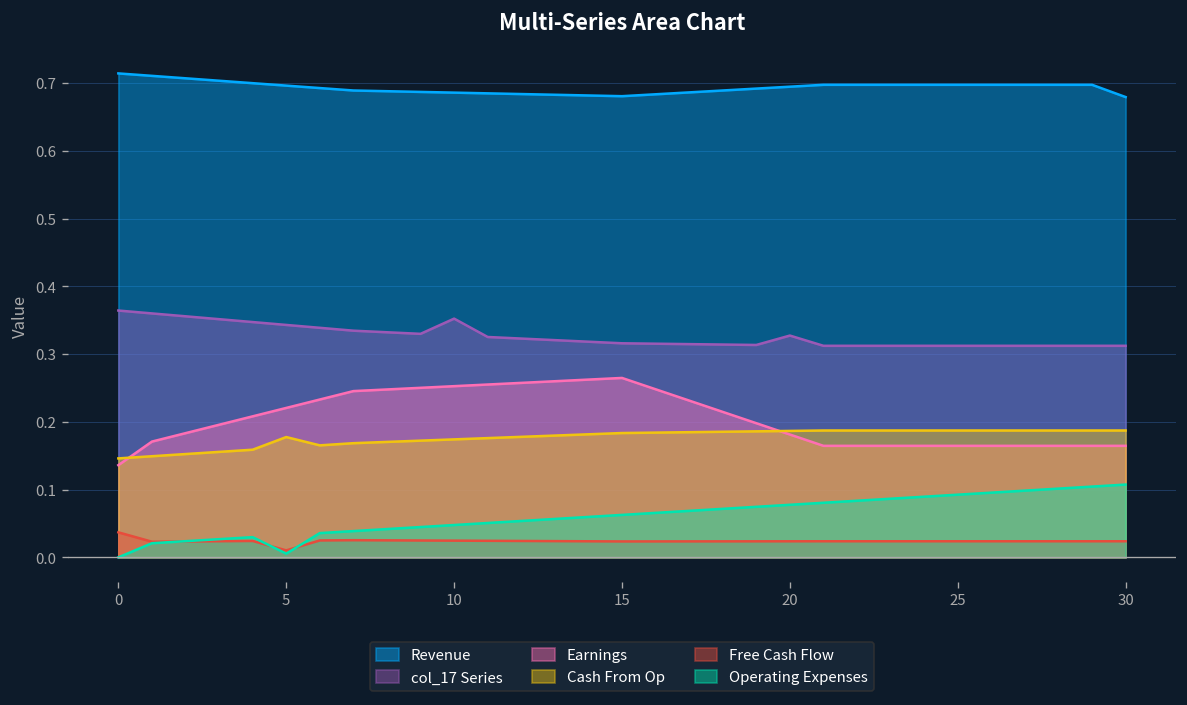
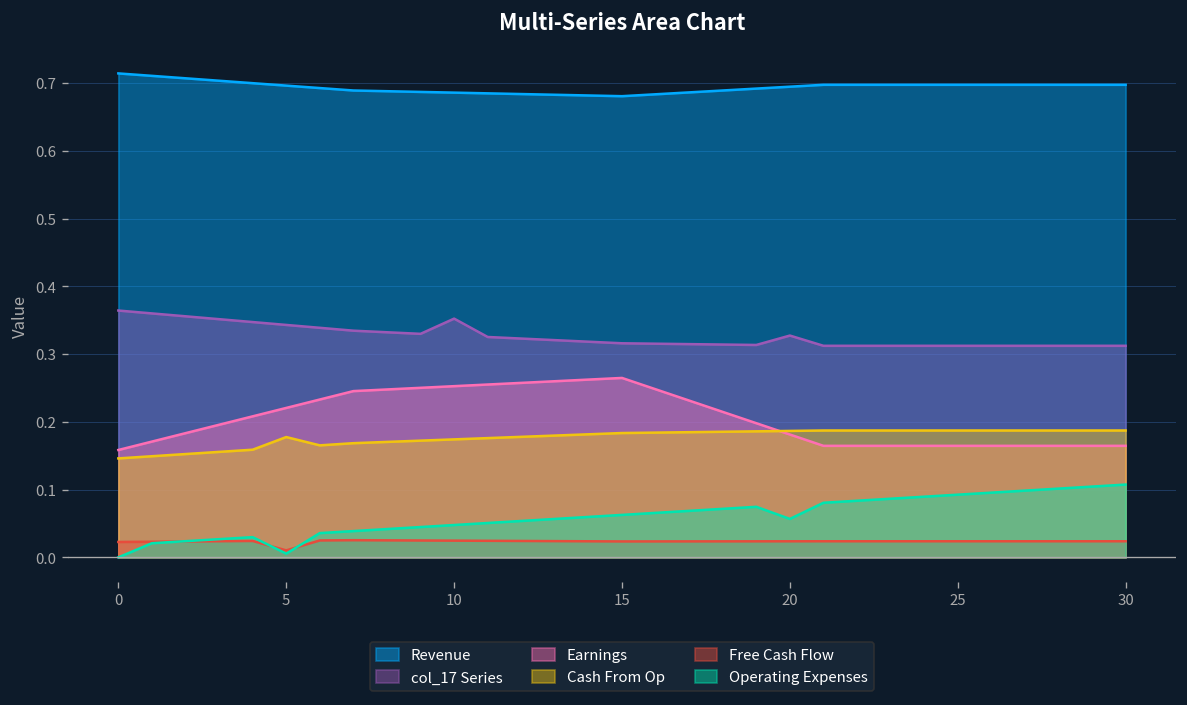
Earnings, 0: 0.14 -> 0.16
Free Cash Flow, 0: 0.04 -> 0.02
Operating Expenses, 20: 0.08 -> 0.06
Revenue, 30: 0.68 -> 0.70
